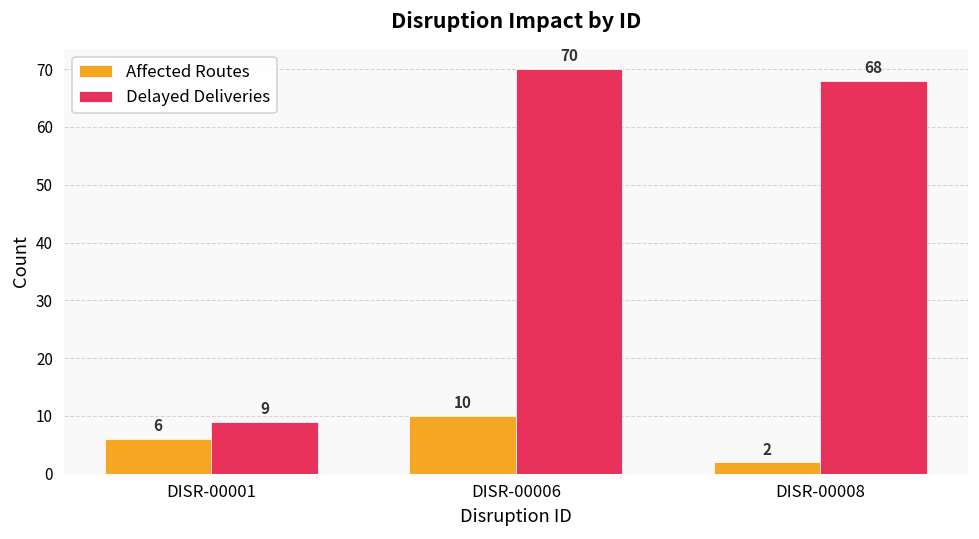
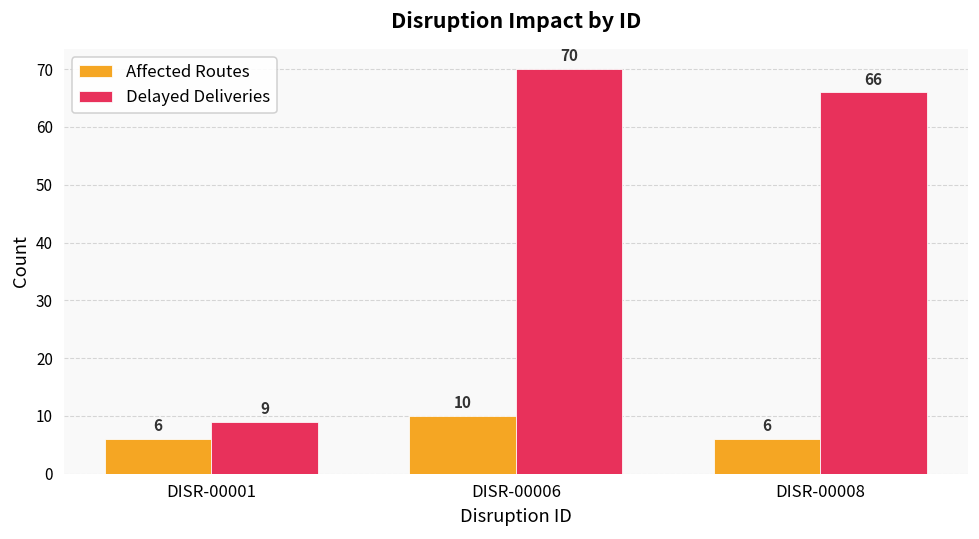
Affected Routes, DISR-00008: 2 -> 6
Delayed Deliveries, DISR-00008: 68 -> 66
